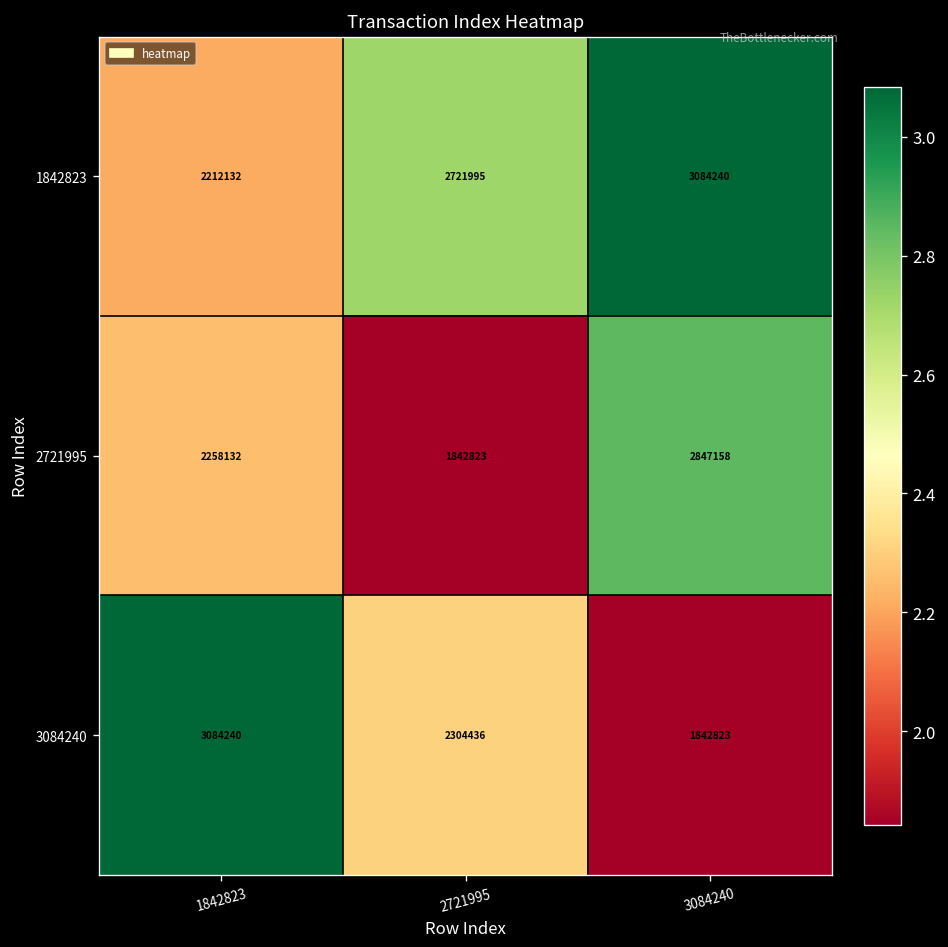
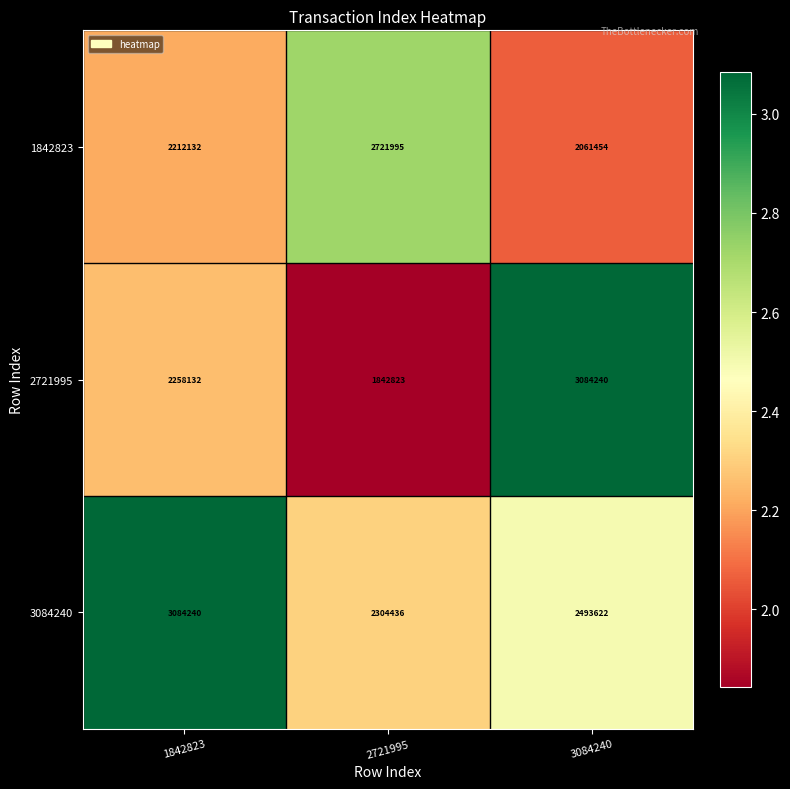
1842823, 3084240: 3084240 -> 2061454
2721995, 3084240: 2847158 -> 3084240
3084240, 3084240: 1842823 -> 2493622
